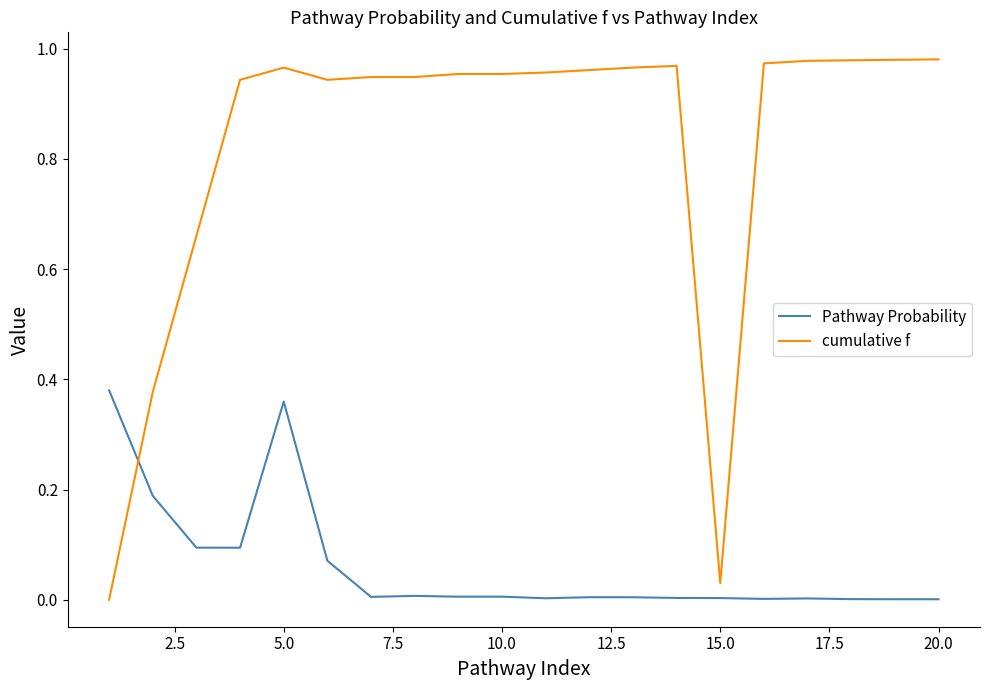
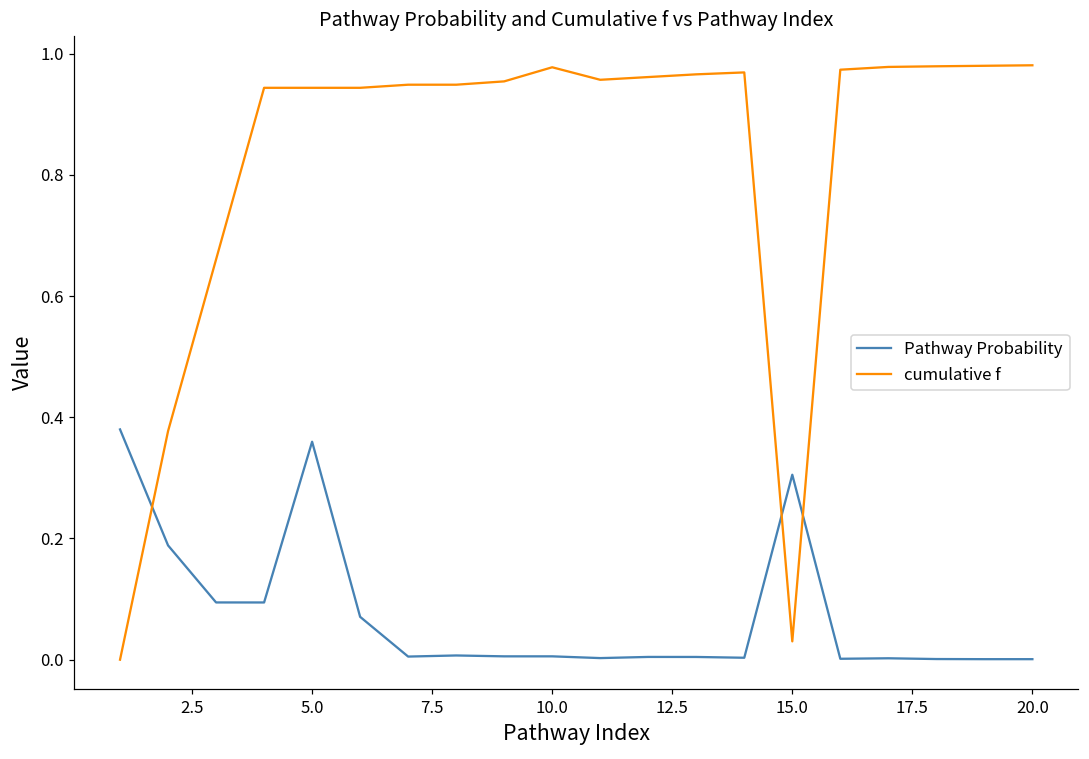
cumulative f, 5.0: 0.97 -> 0.94
cumulative f, 10.0: 0.95 -> 0.98
Pathway Probability, 15.0: 0.00 -> 0.31
